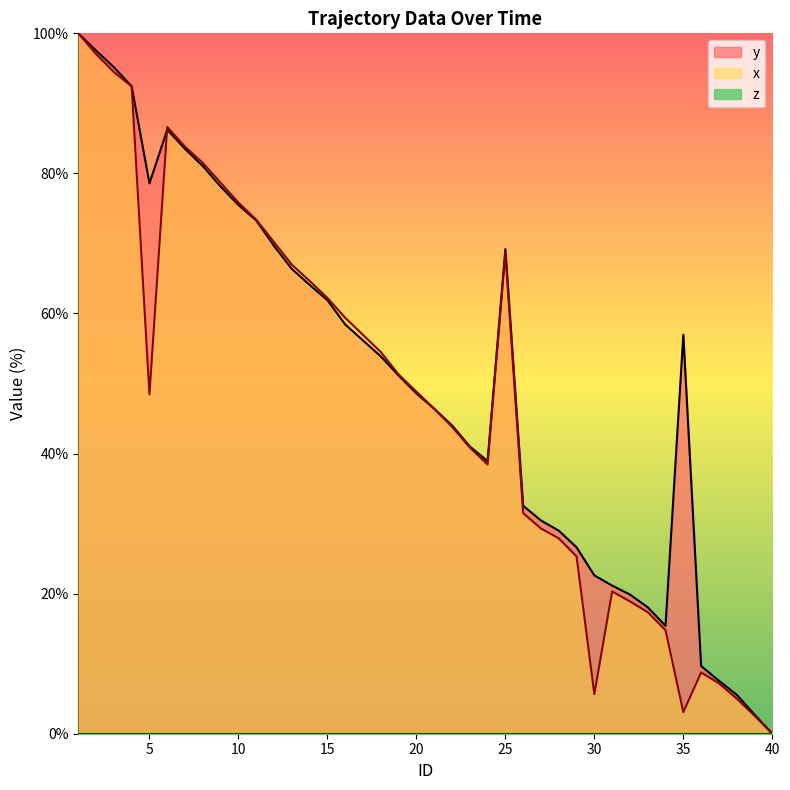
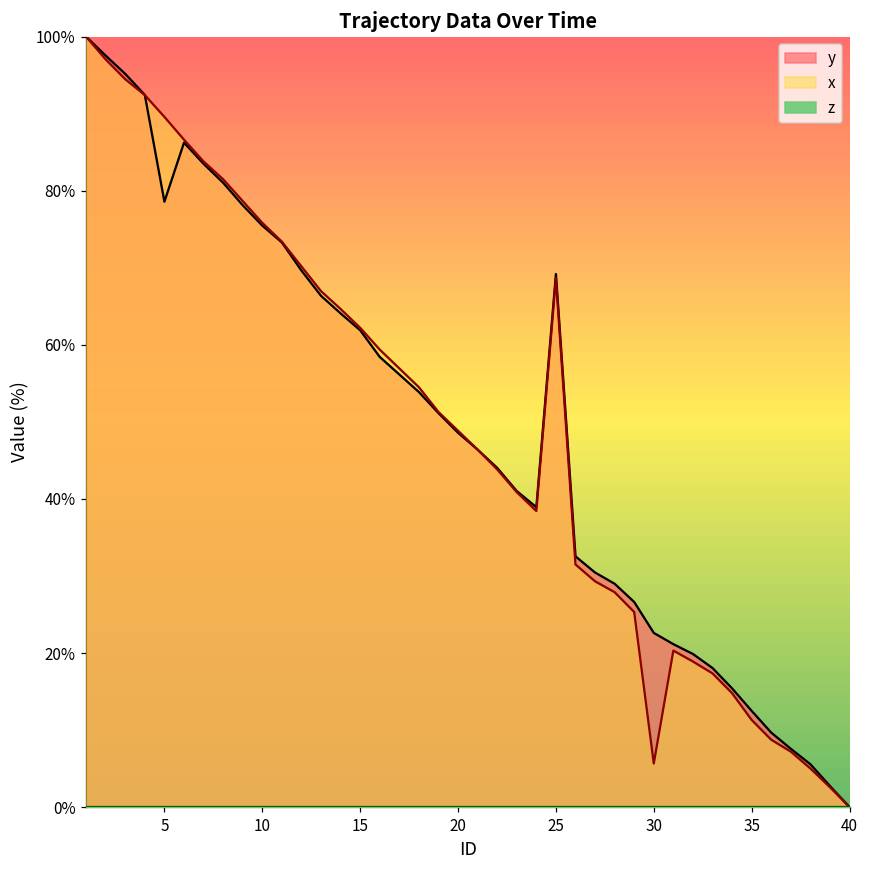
x, 5: 48% -> 90%
y, 35: 57% -> 12%
x, 35: 3% -> 11%
